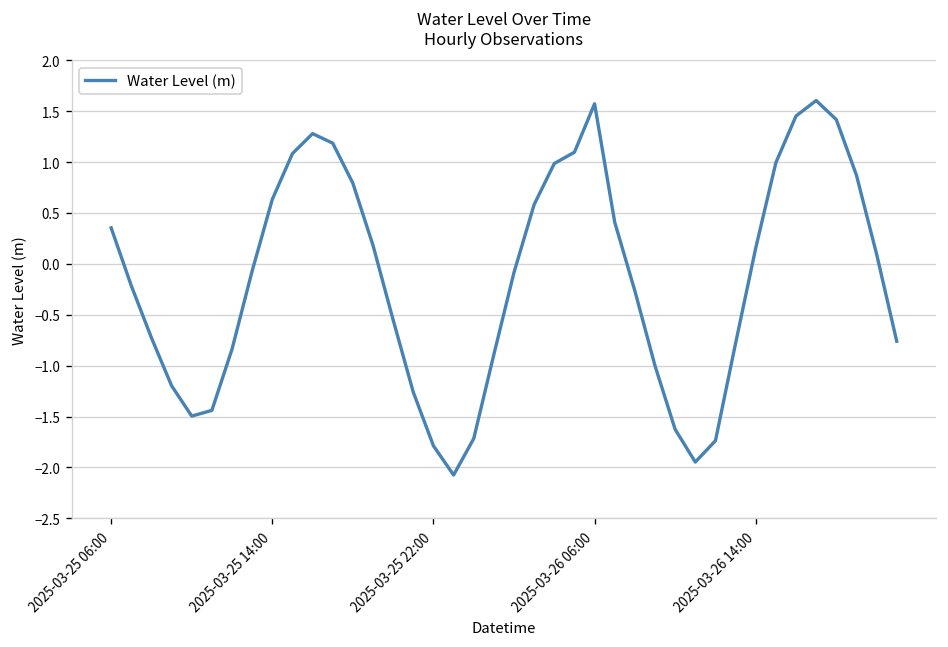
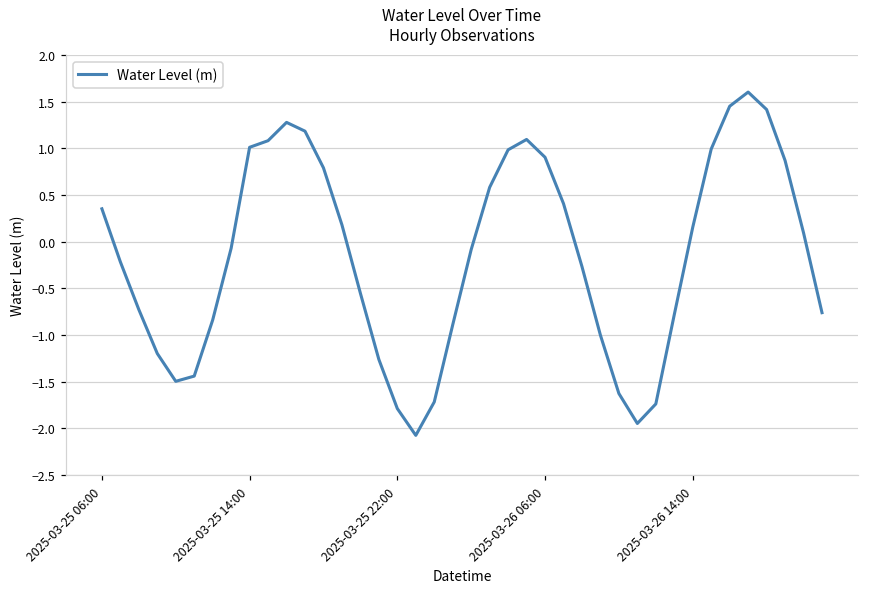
2025-03-25 14:00: 0.6 -> 1.0
2025-03-26 06:00: 1.6 -> 0.9
